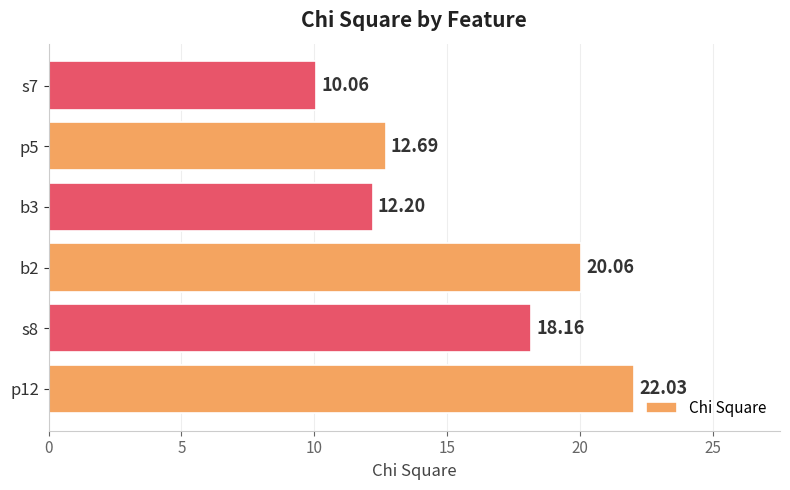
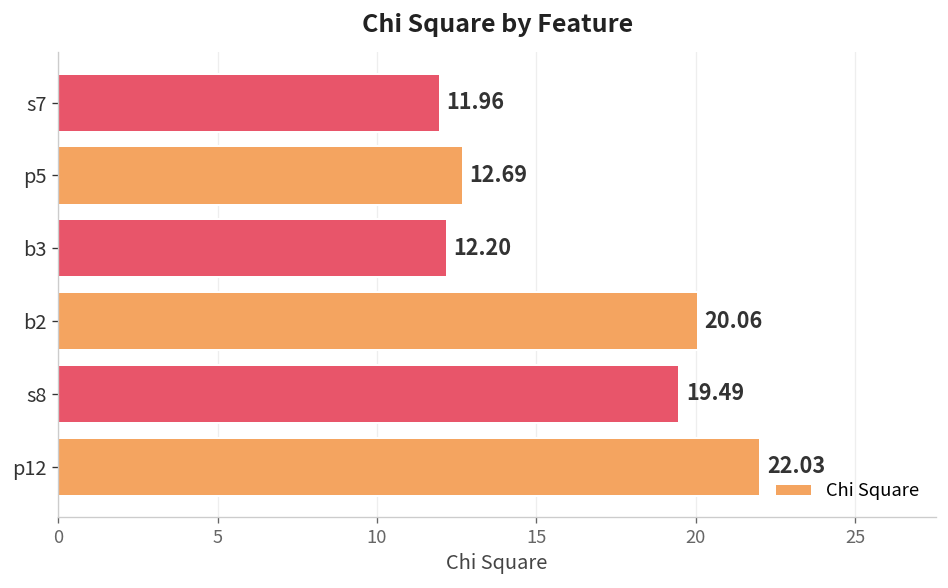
s7: 10.06 -> 11.96
s8: 18.16 -> 19.49
